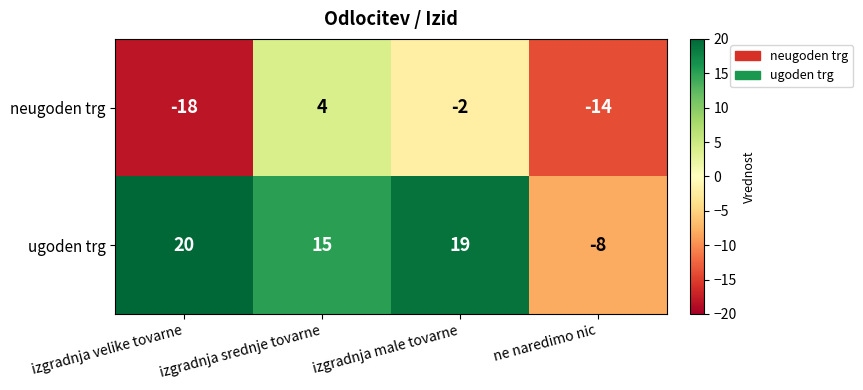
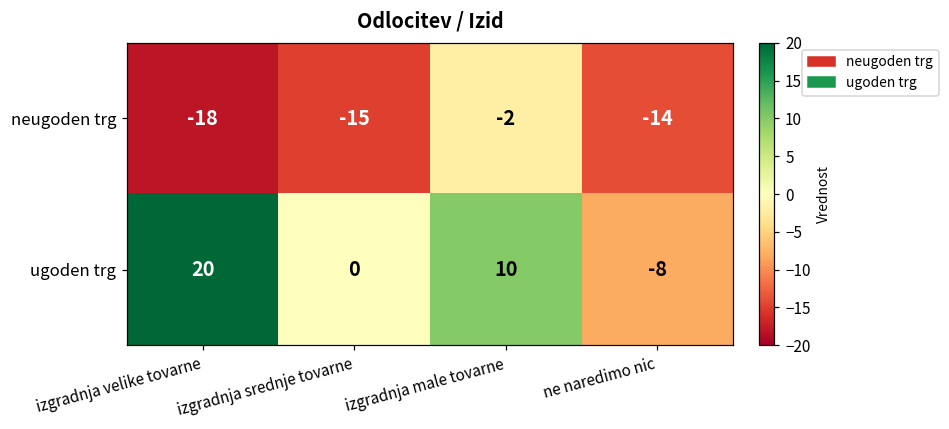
neugoden trg, izgradnja srednje tovarne: 4 -> -15
ugoden trg, izgradnja srednje tovarne: 15 -> 0
ugoden trg, izgradnja male tovarne: 19 -> 10
